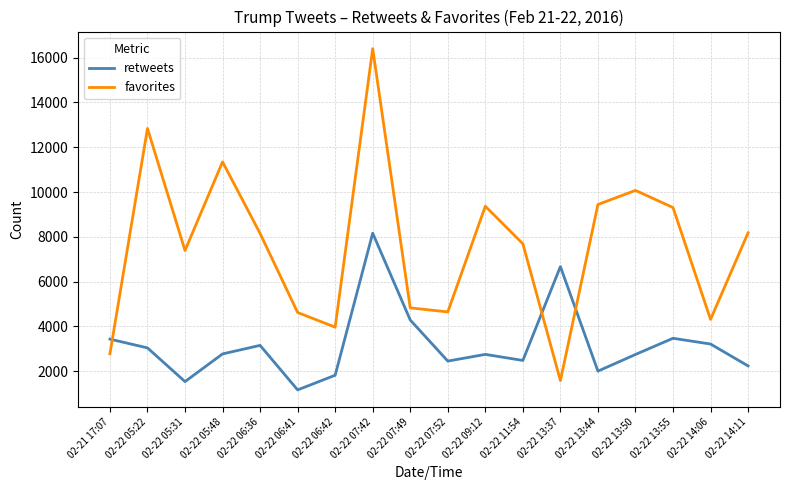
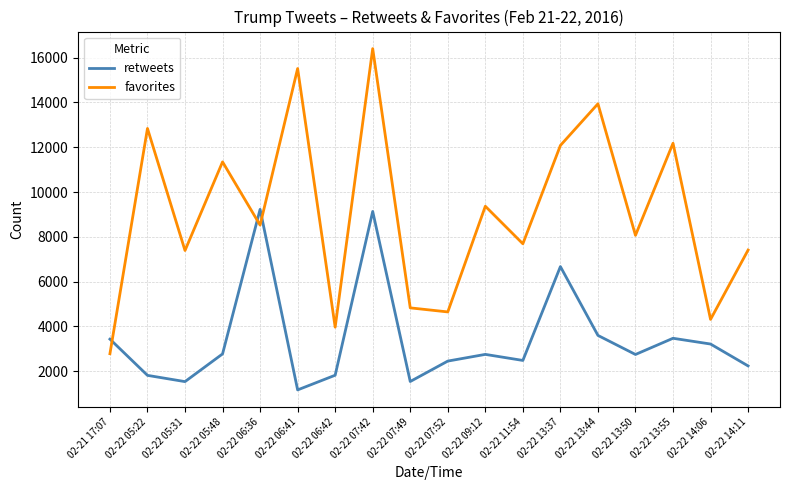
retweets, 02-22 05:22: 3000 -> 1800
retweets, 02-22 06:36: 3200 -> 9200
favorites, 02-22 06:36: 8200 -> 8500
favorites, 02-22 06:41: 4600 -> 15500
retweets, 02-22 07:42: 8200 -> 9100
retweets, 02-22 07:49: 4300 -> 1500
favorites, 02-22 13:37: 1600 -> 12100
retweets, 02-22 13:44: 2000 -> 3600
favorites, 02-22 13:44: 9400 -> 13900
favorites, 02-22 13:50: 10100 -> 8100
favorites, 02-22 13:55: 9300 -> 12200
favorites, 02-22 14:11: 8200 -> 7400
